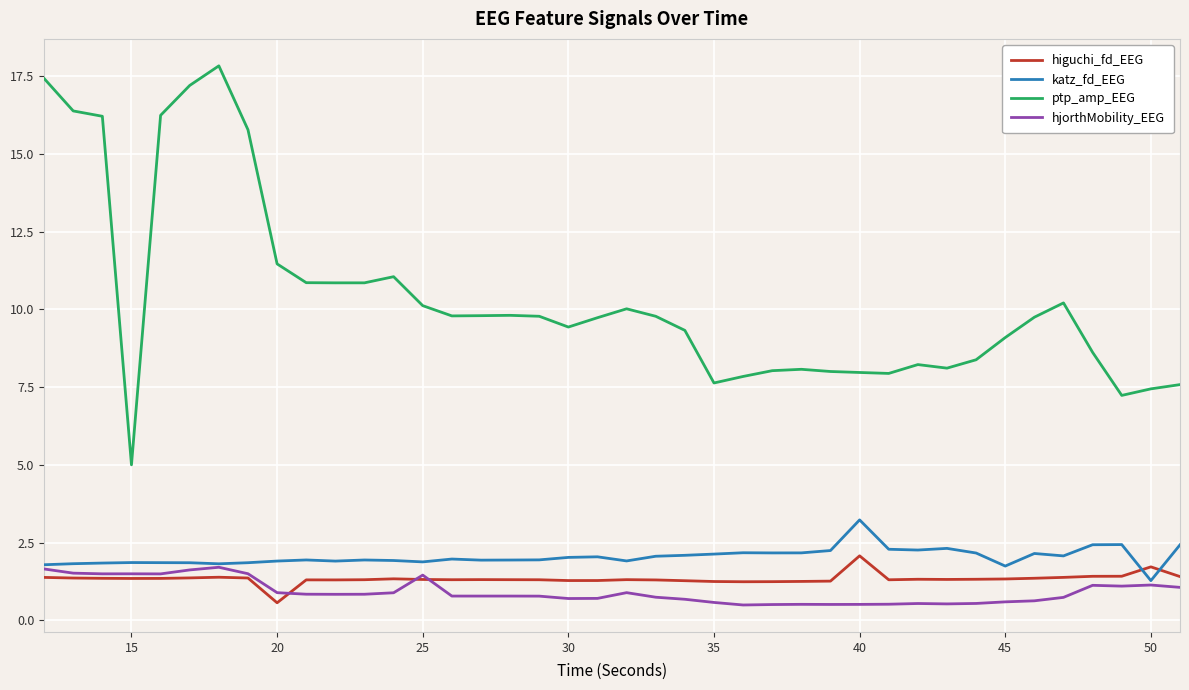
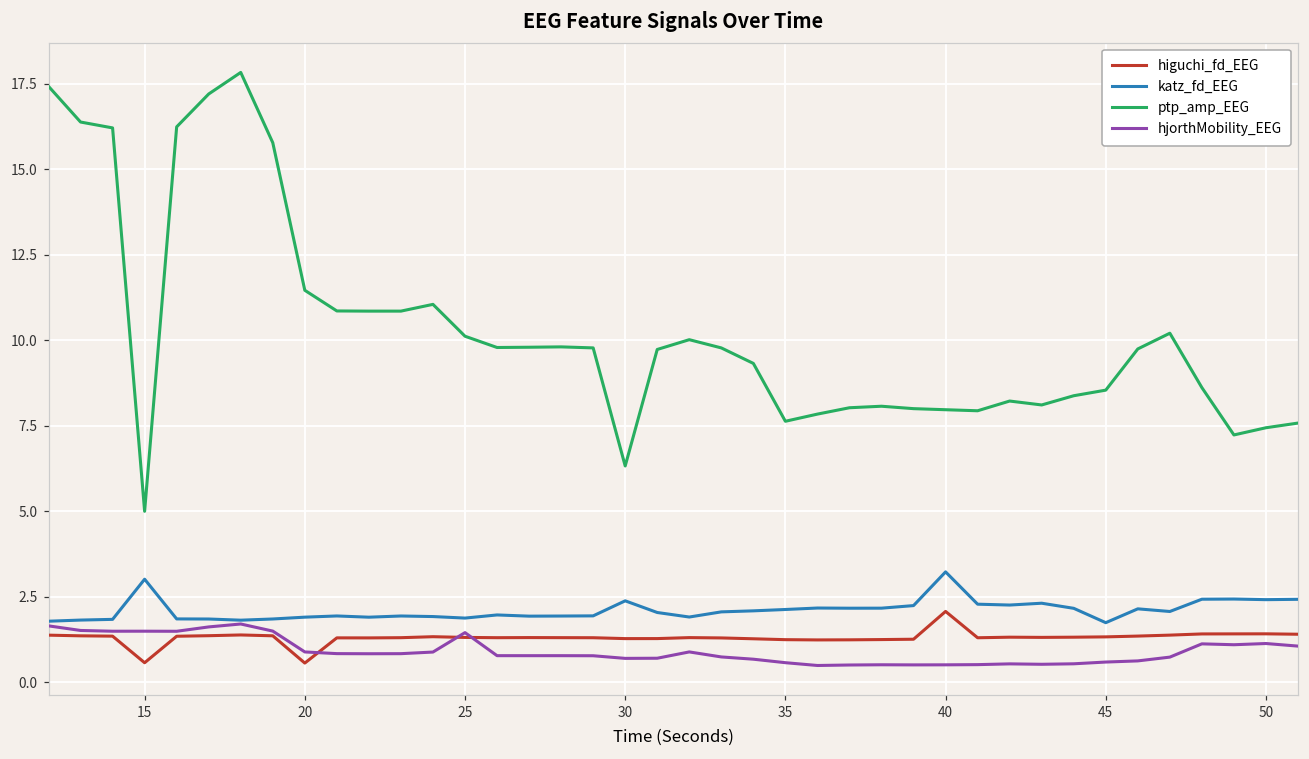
higuchi_fd_EEG, 15: 1.3 -> 0.6
katz_fd_EEG, 15: 1.9 -> 3.0
katz_fd_EEG, 30: 2.0 -> 2.4
ptp_amp_EEG, 30: 9.4 -> 6.3
ptp_amp_EEG, 45: 9.1 -> 8.5
higuchi_fd_EEG, 50: 1.7 -> 1.4
katz_fd_EEG, 50: 1.3 -> 2.4
